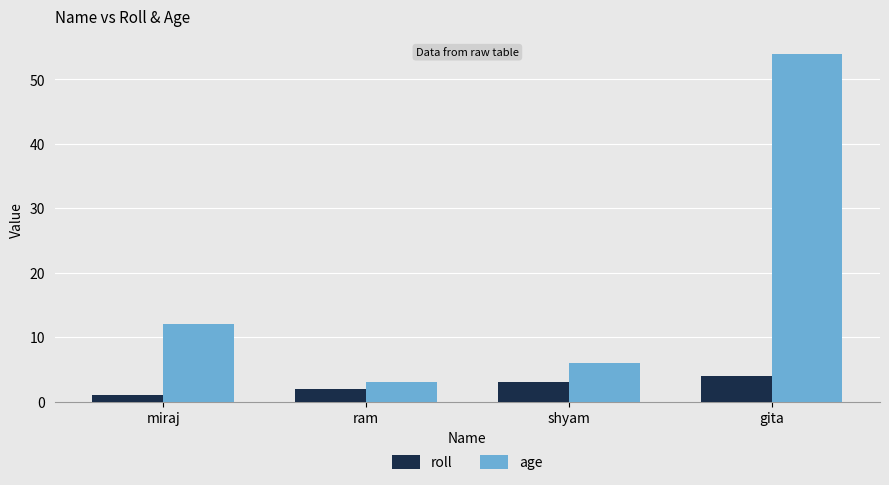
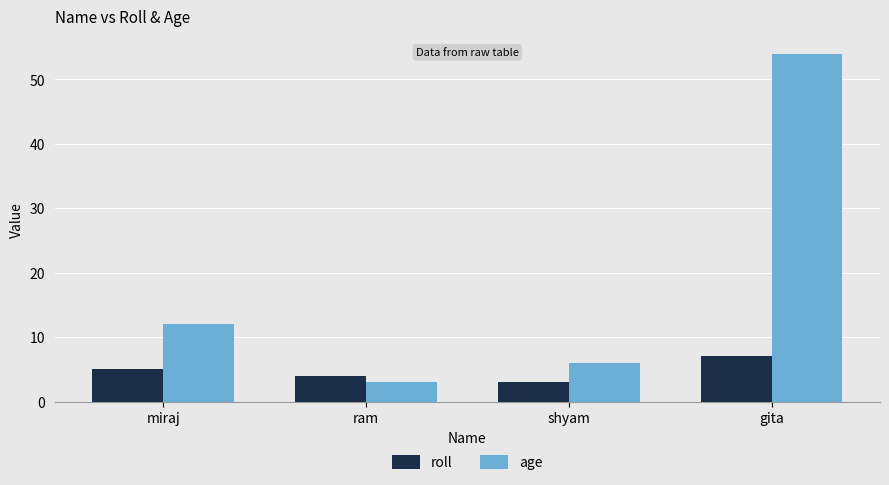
roll, miraj: 1 -> 5
roll, ram: 2 -> 4
roll, gita: 4 -> 7
